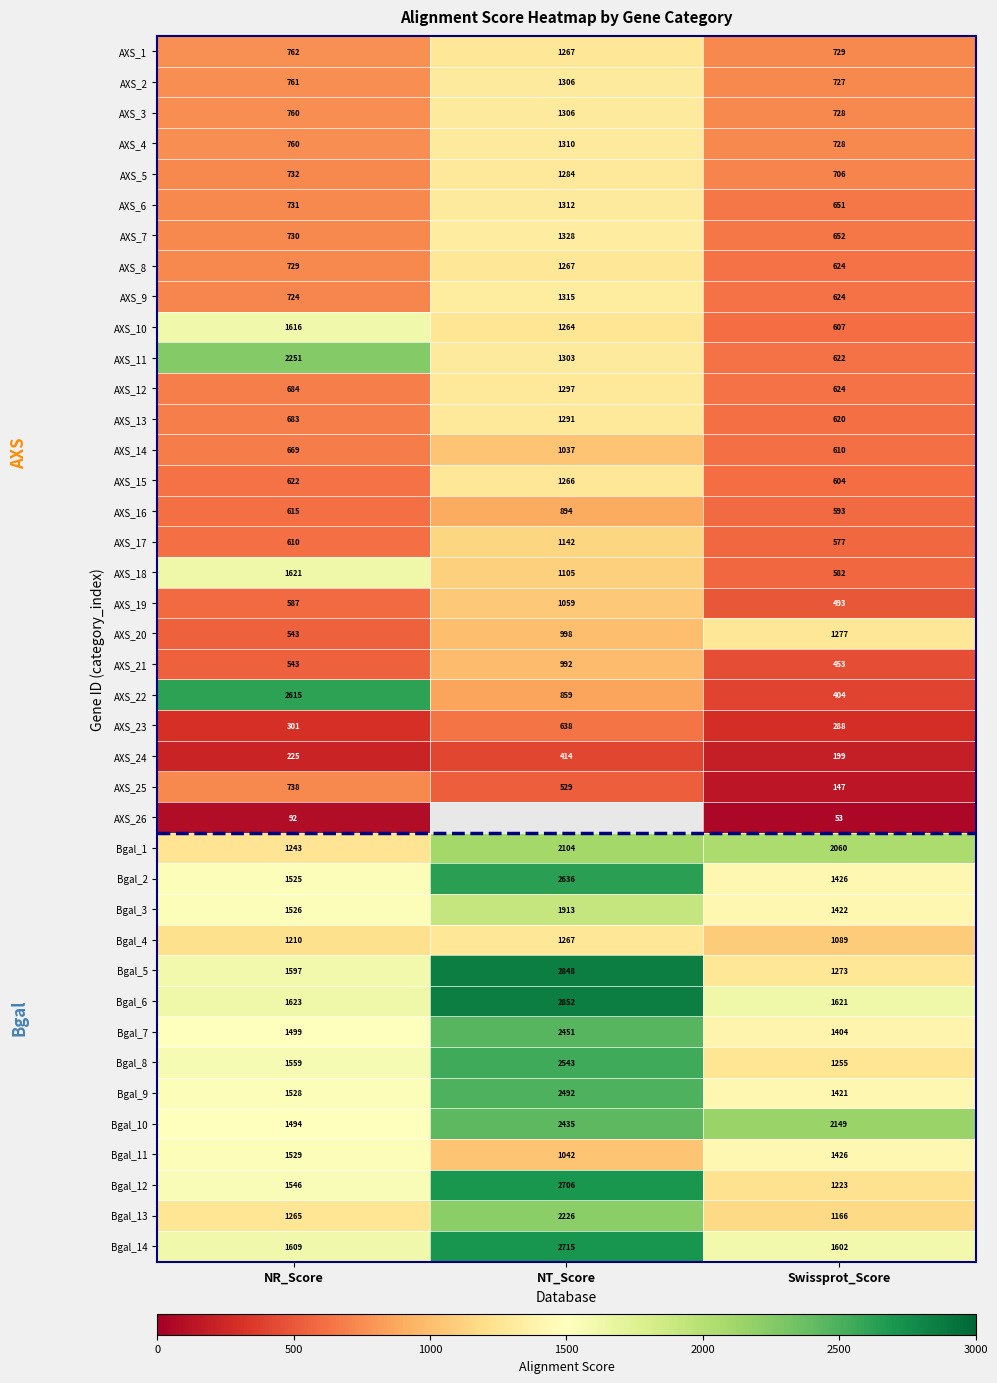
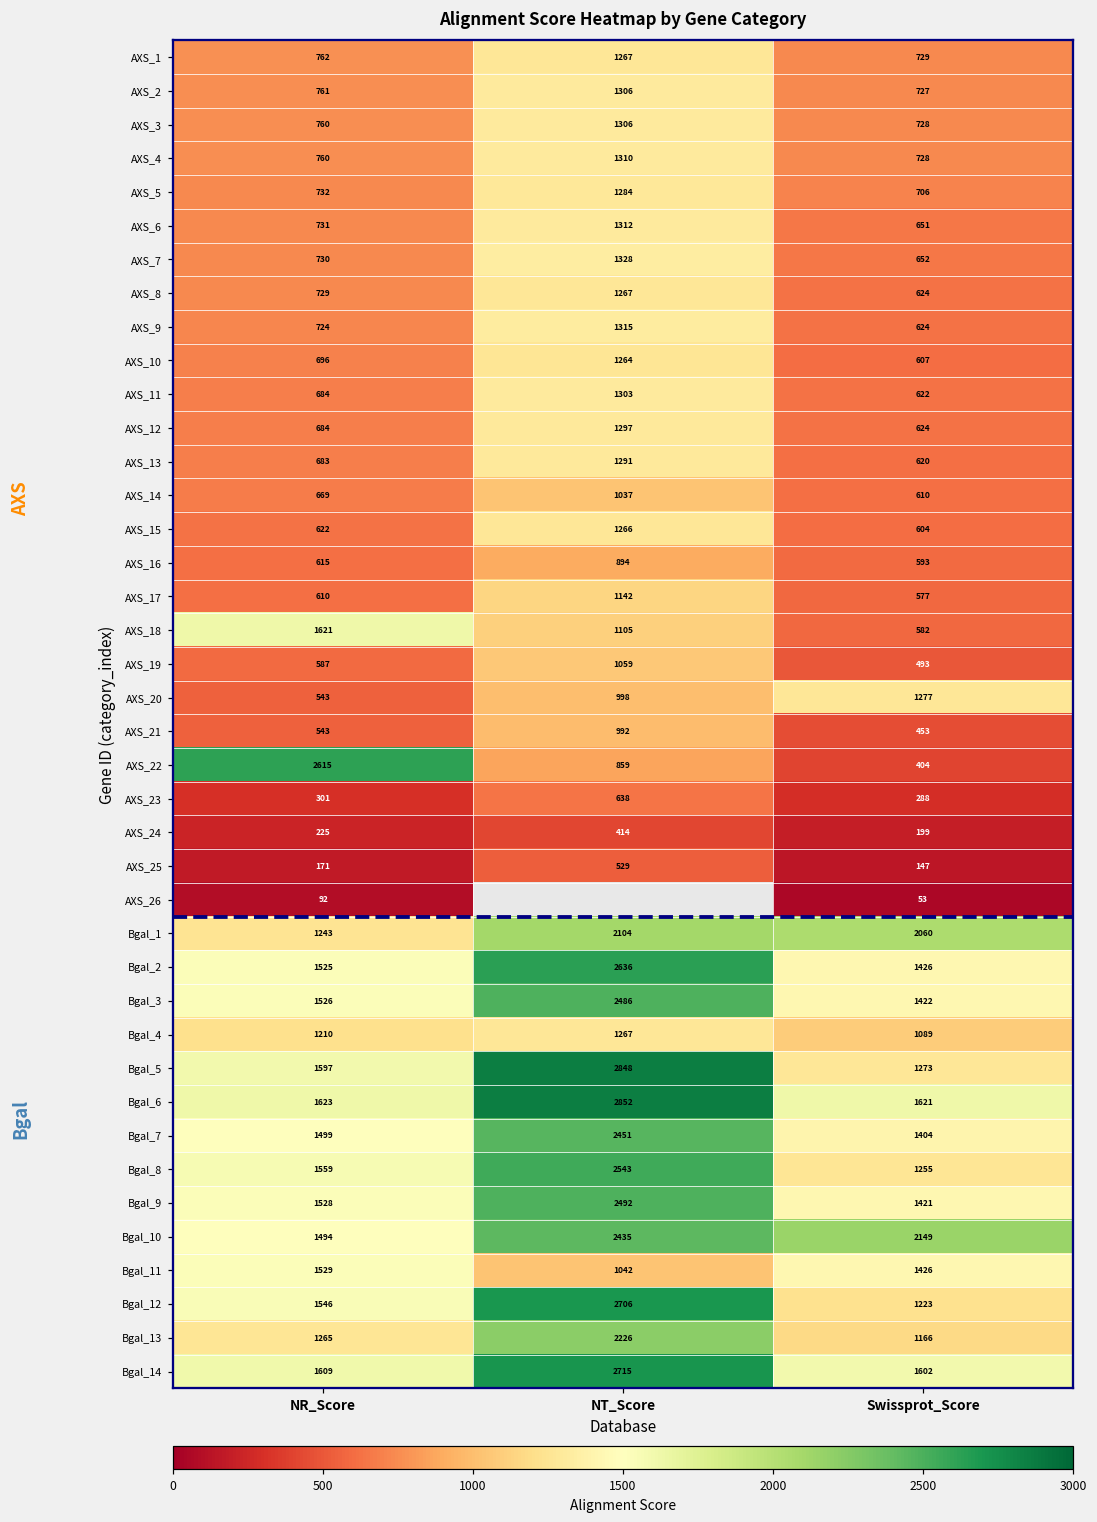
AXS_10, NR_Score: 1616 -> 696
AXS_11, NR_Score: 2251 -> 684
AXS_25, NR_Score: 738 -> 171
Bgal_3, NT_Score: 1913 -> 2486
